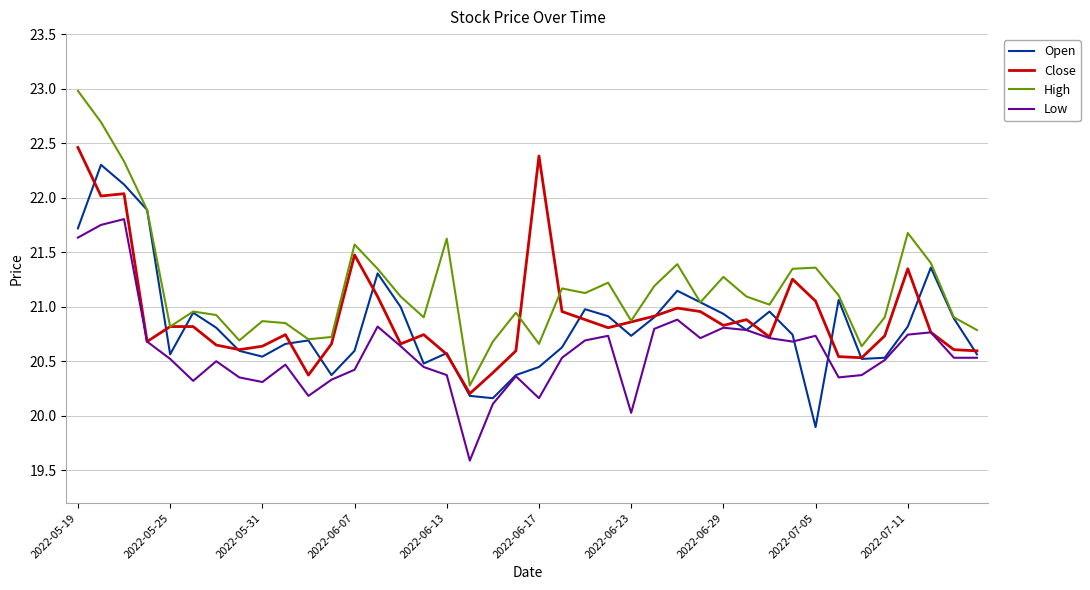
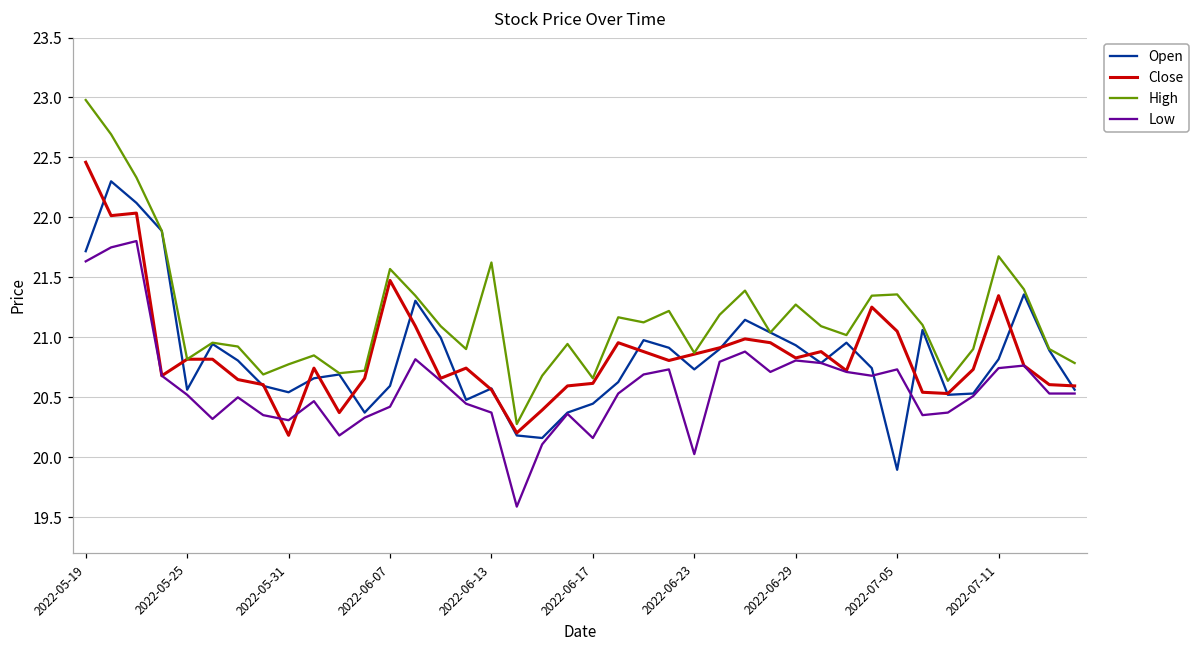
Close, 2022-05-31: 20.64 -> 20.18
High, 2022-05-31: 20.87 -> 20.78
Close, 2022-06-17: 22.38 -> 20.62
